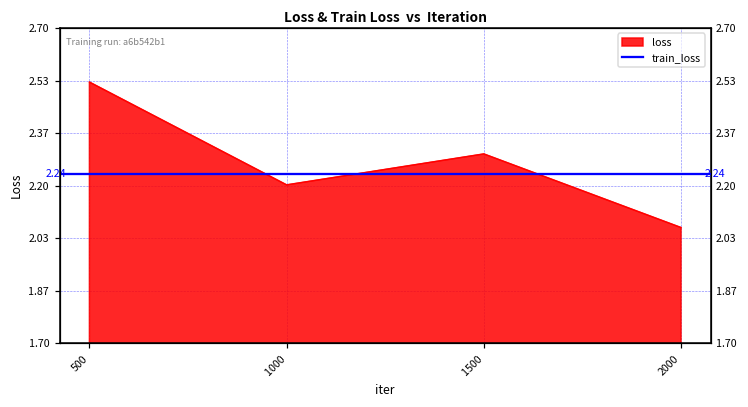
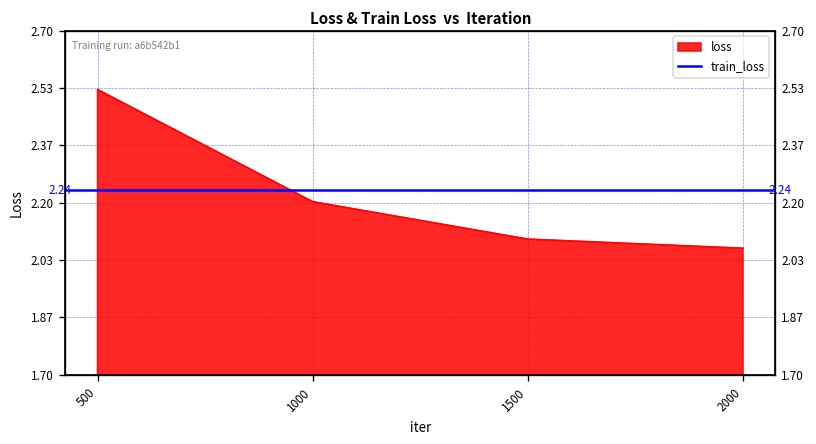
1500: 2.30 -> 2.09
